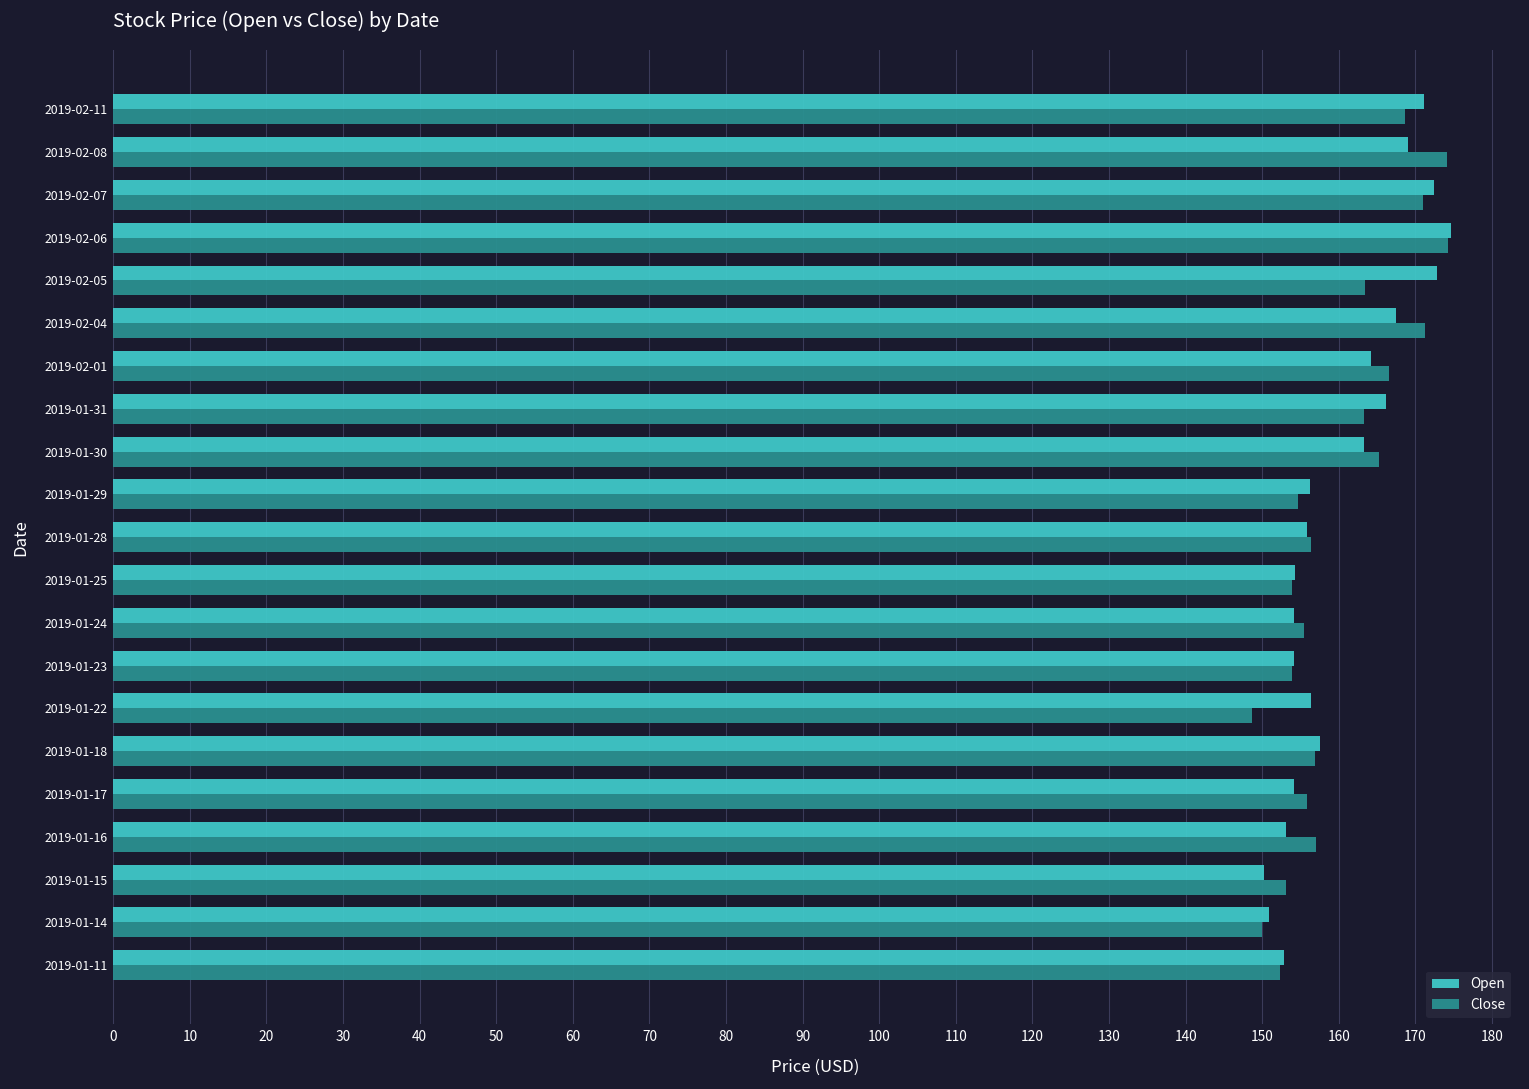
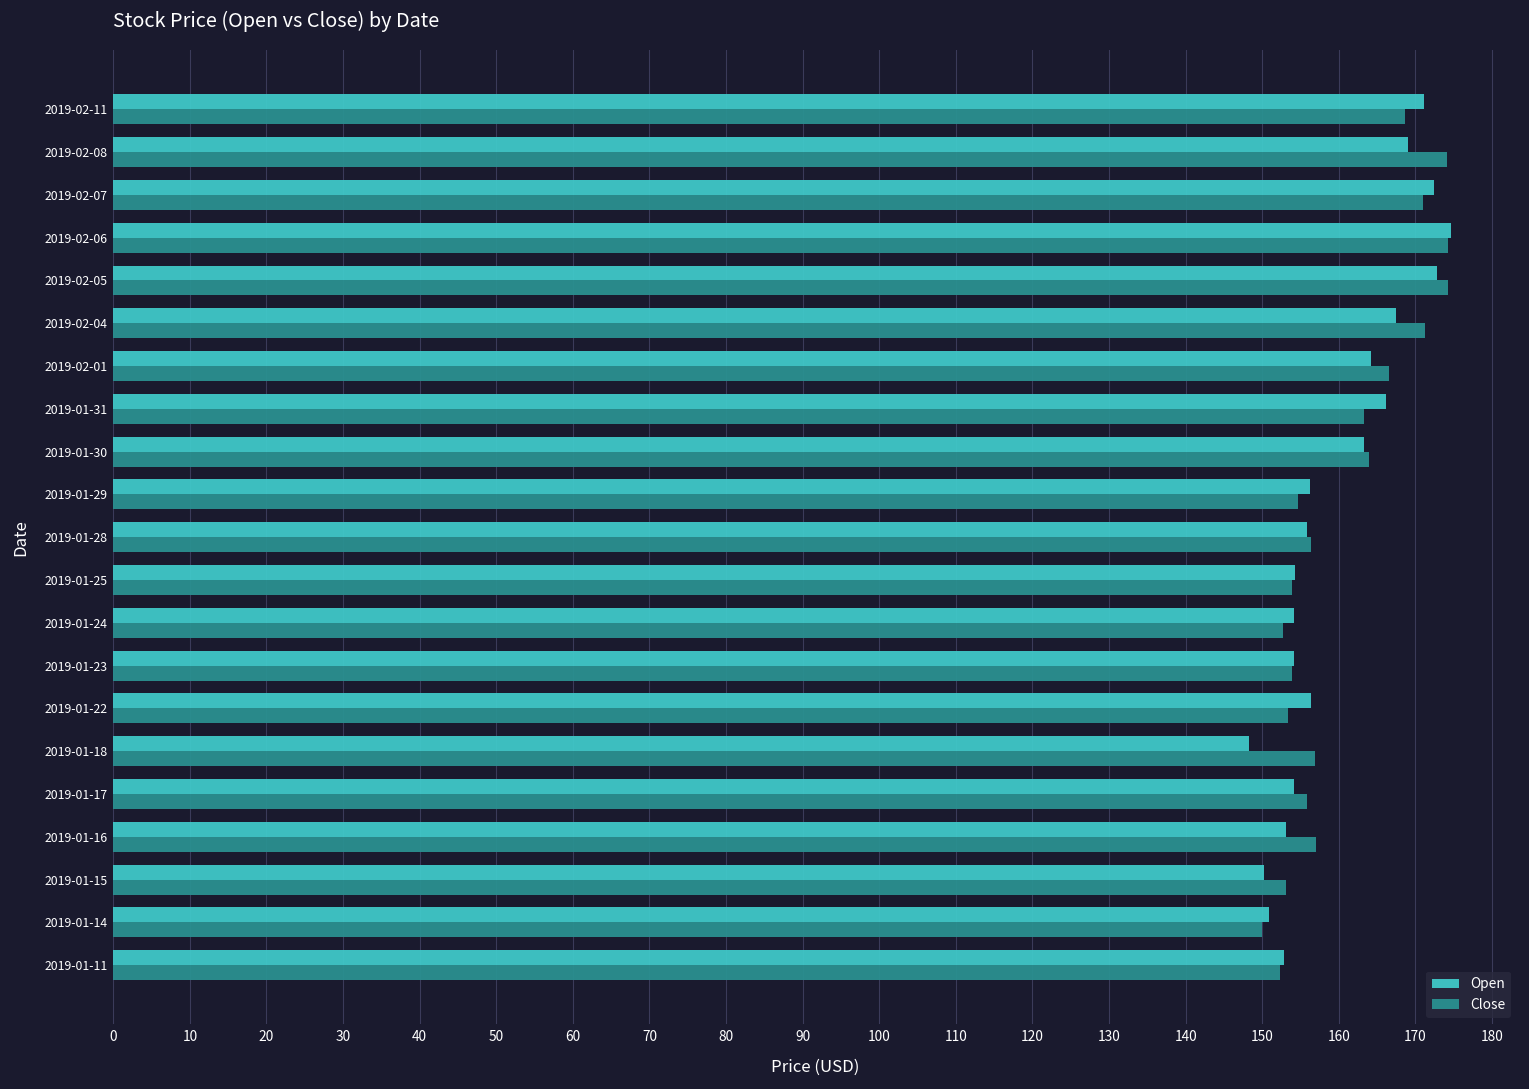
Close, 2019-02-05: 163 -> 174
Close, 2019-01-30: 165 -> 164
Close, 2019-01-24: 155 -> 153
Close, 2019-01-22: 149 -> 153
Open, 2019-01-18: 158 -> 148
